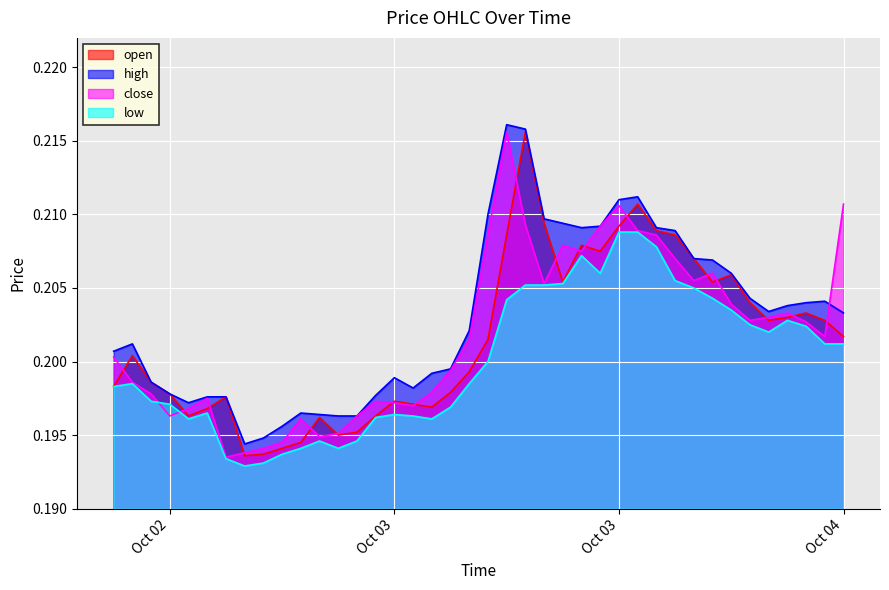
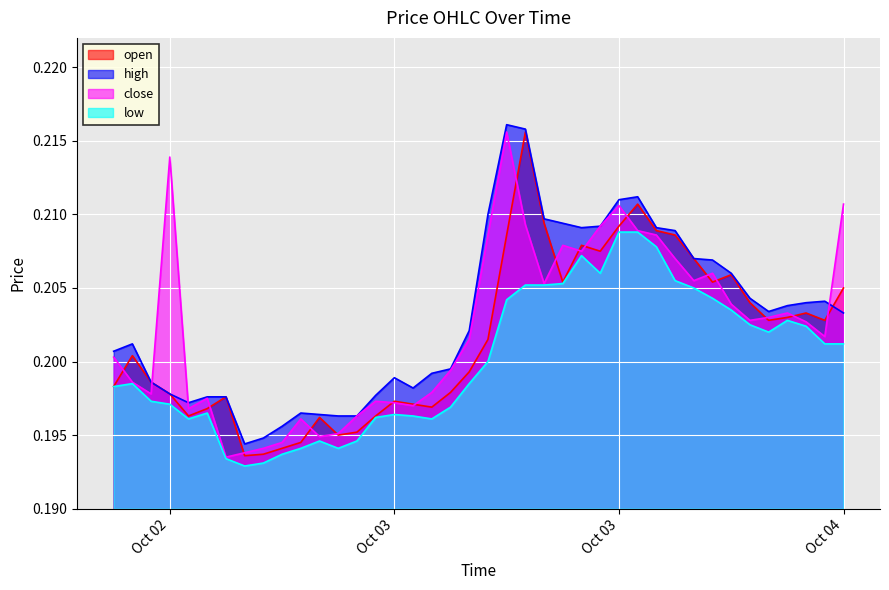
close, Oct 02: 0.1963 -> 0.2139
open, Oct 04: 0.2017 -> 0.2050
